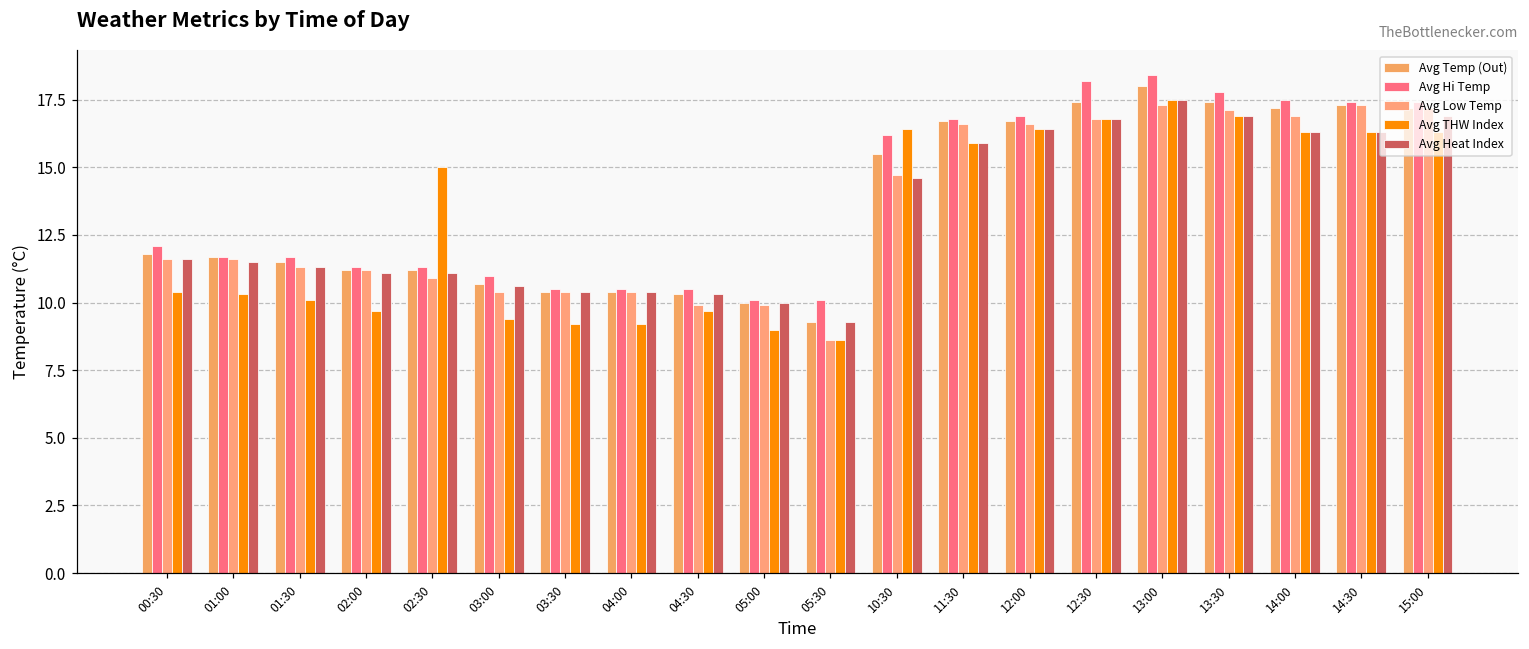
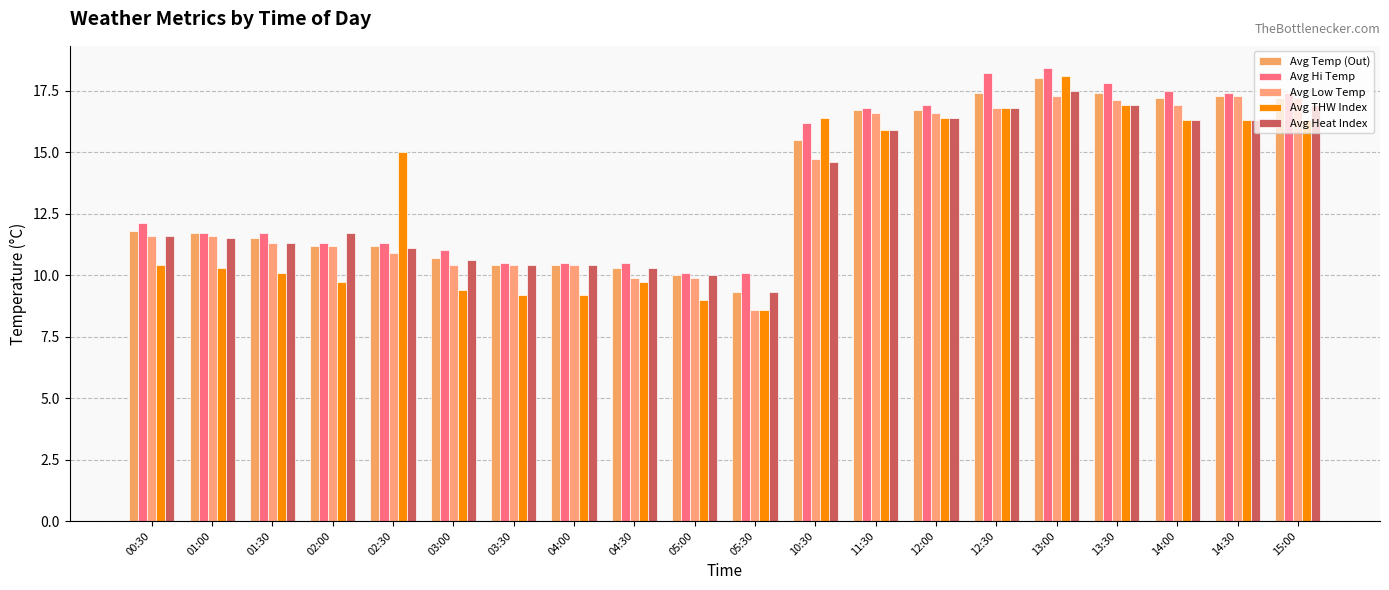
Avg Heat Index, 02:00: 11.1 -> 11.7
Avg THW Index, 13:00: 17.5 -> 18.1
